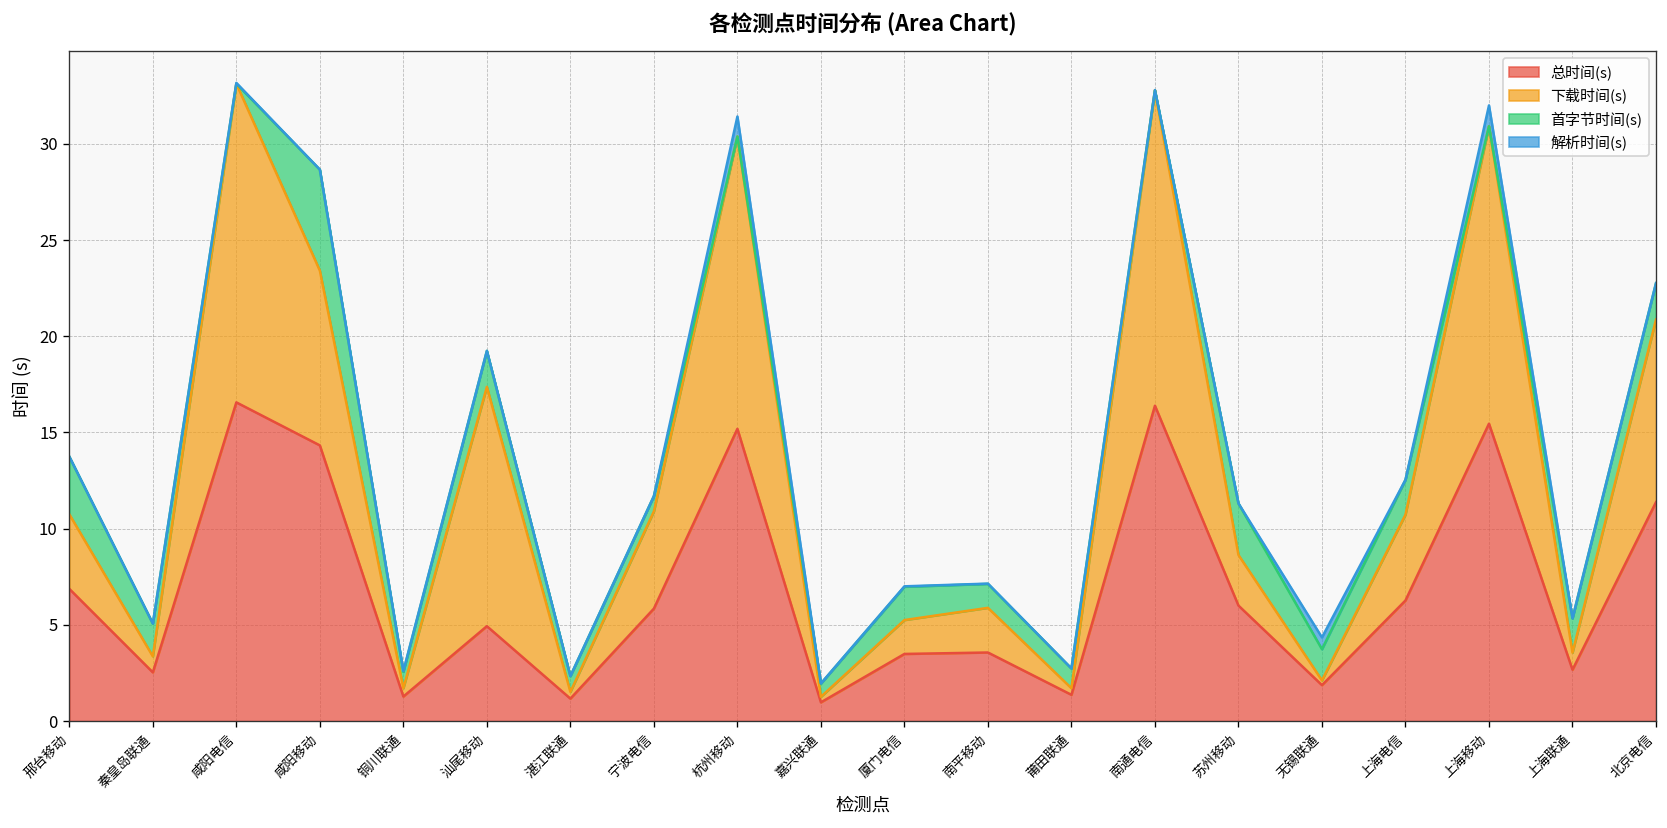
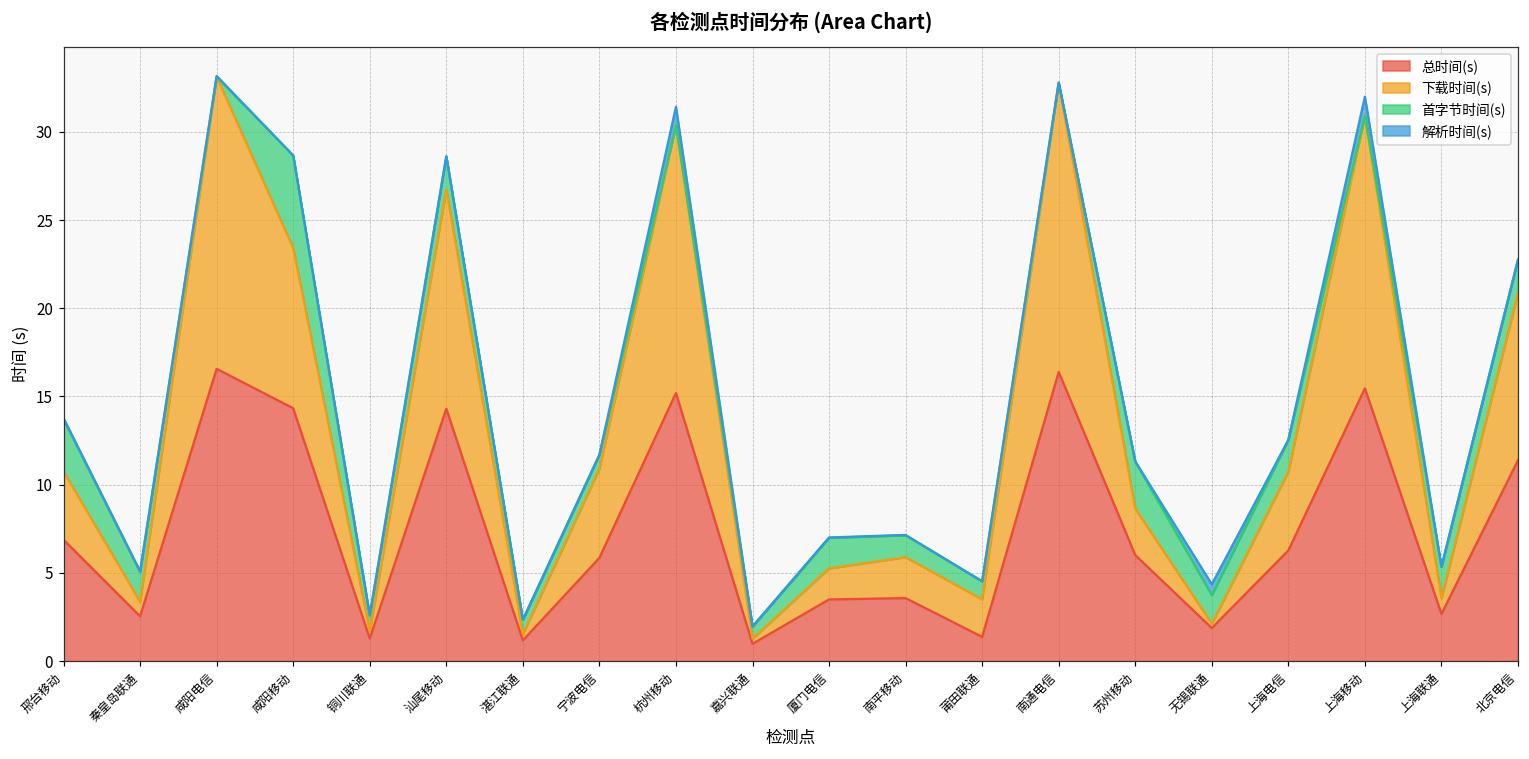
总时间(s), 汕尾移动: 4.9 -> 14.3
下载时间(s), 莆田联通: 0.3 -> 2.1
